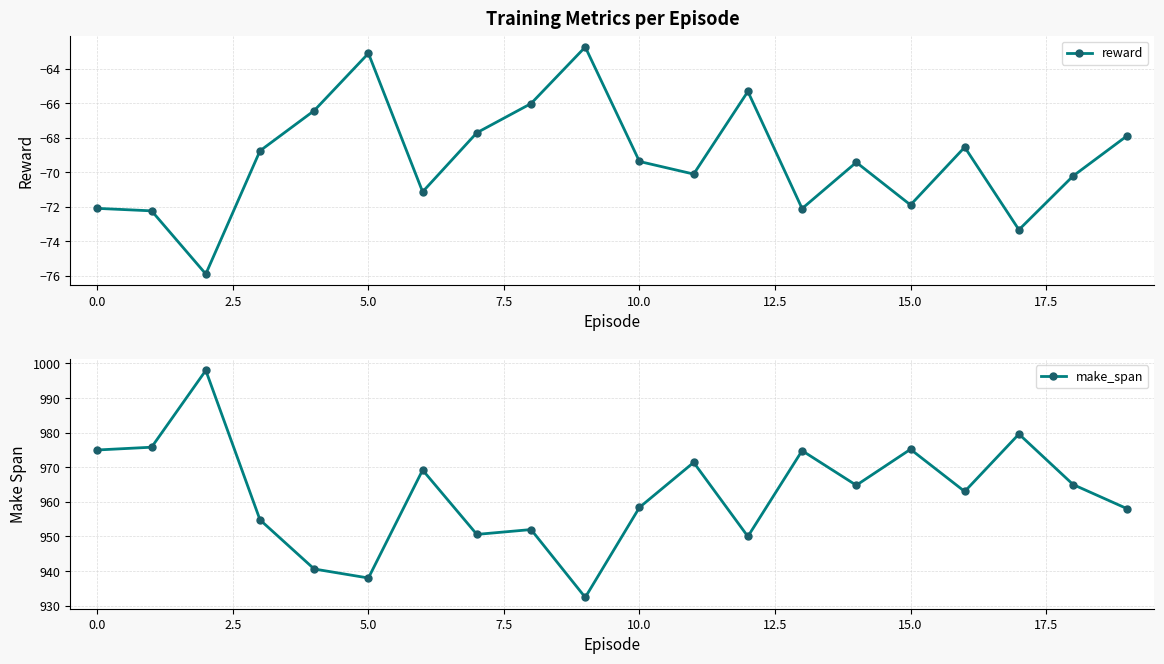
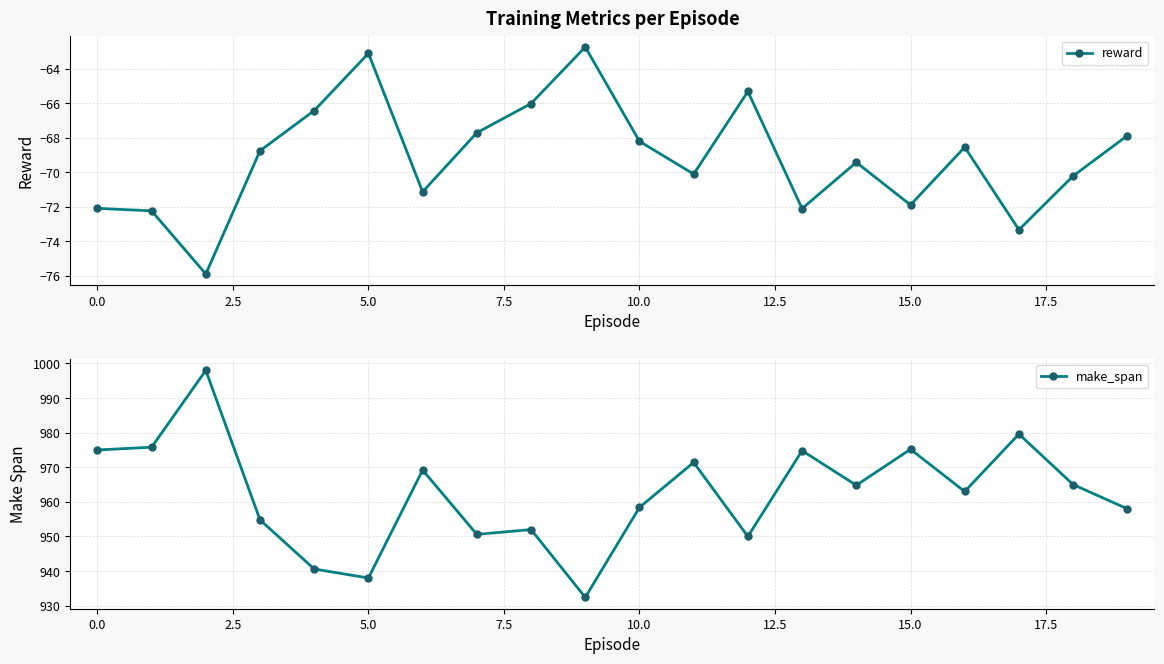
Training Metrics per Episode, 10.0: -69.4 -> -68.2
